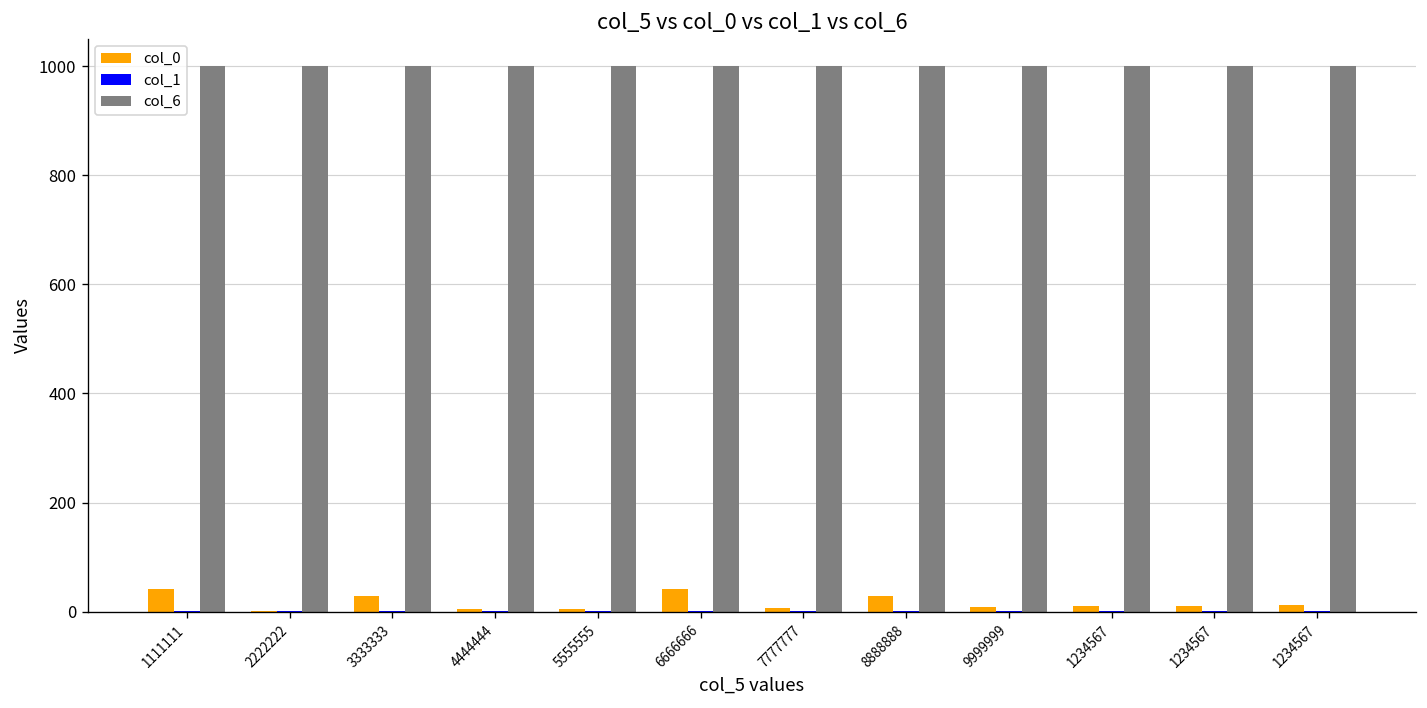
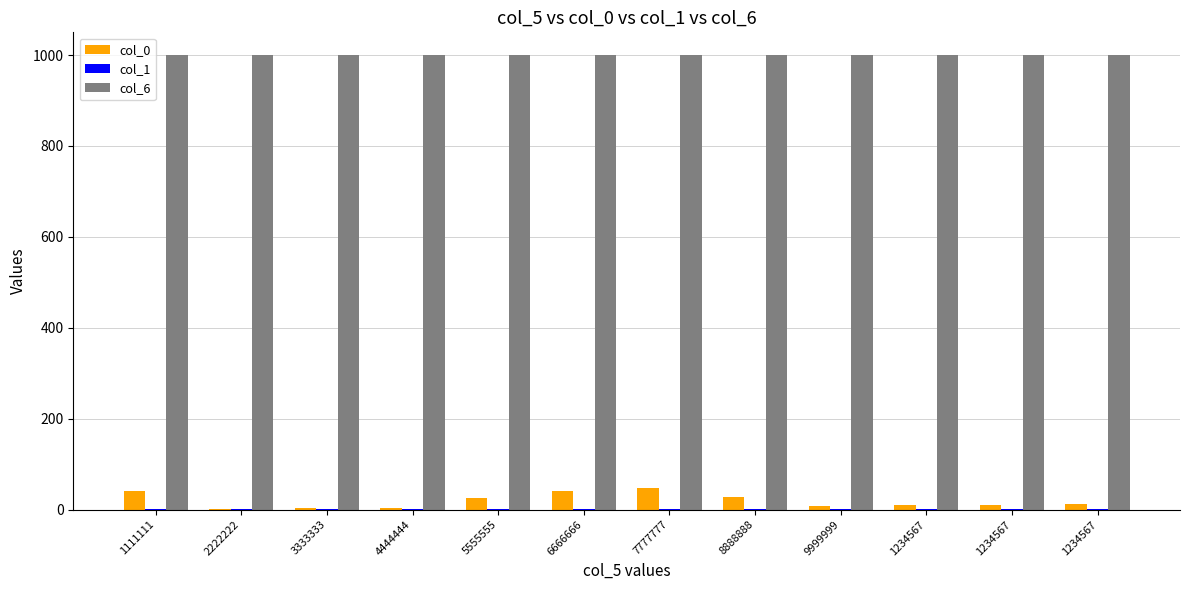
col_0, 3333333: 30 -> 0
col_0, 5555555: 10 -> 30
col_0, 7777777: 10 -> 50
